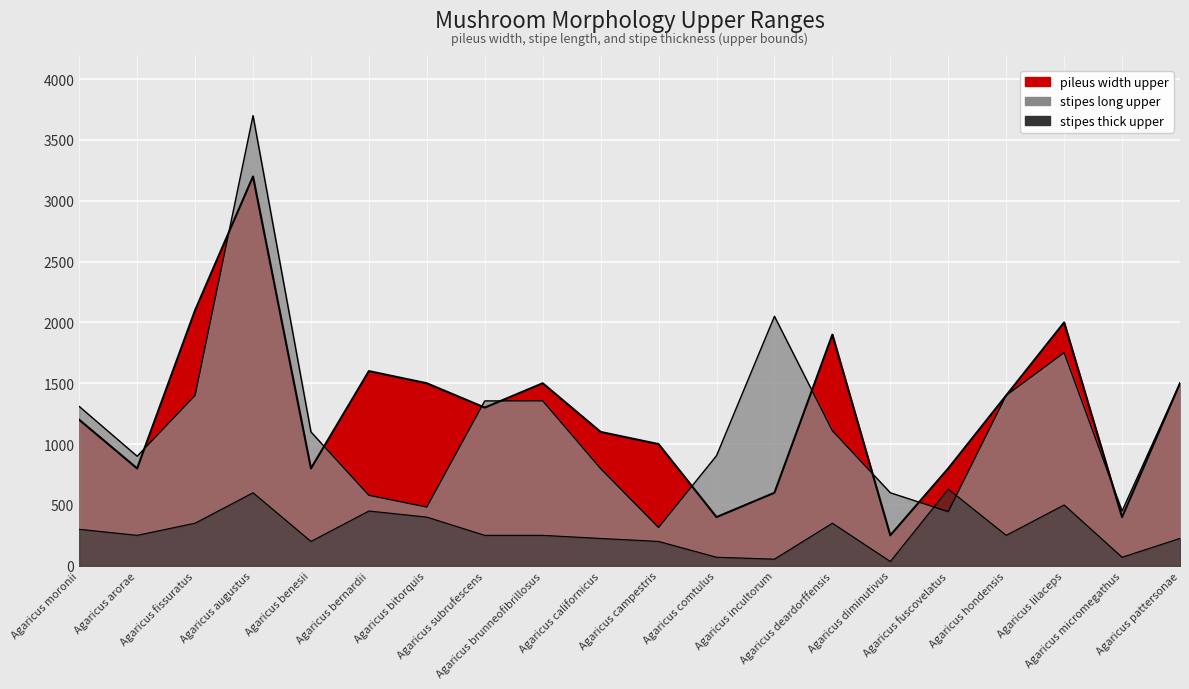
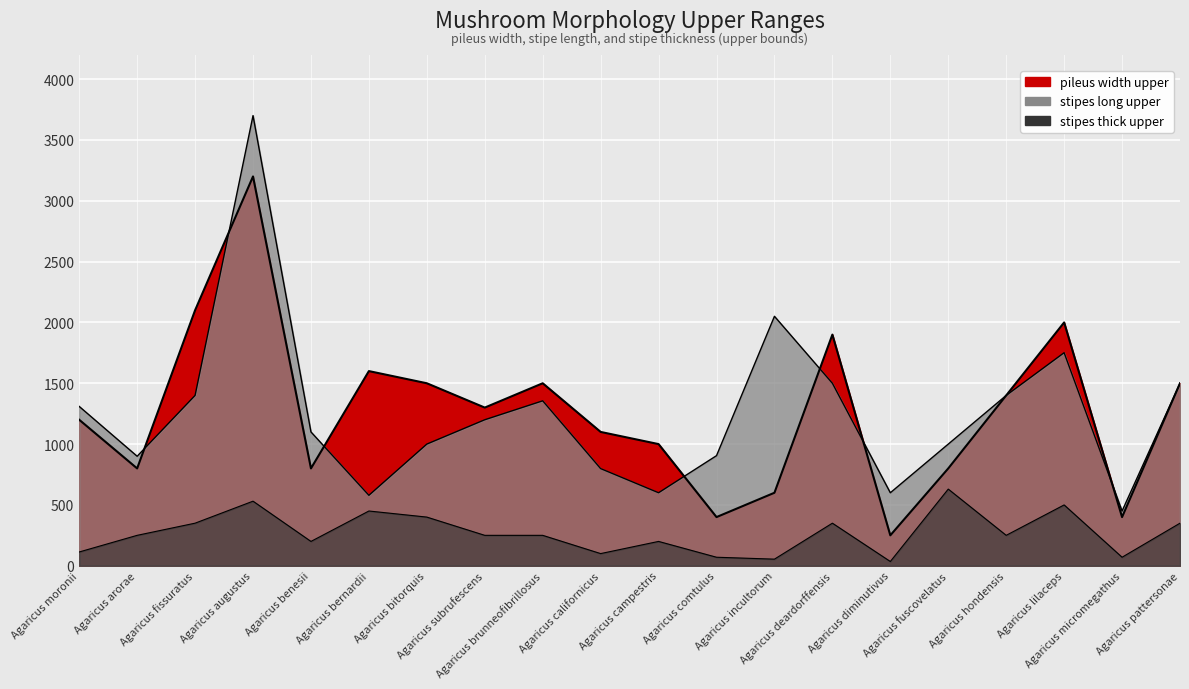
stipes thick upper, Agaricus moronii: 300 -> 110
stipes thick upper, Agaricus augustus: 600 -> 530
stipes long upper, Agaricus bitorquis: 480 -> 1000
stipes long upper, Agaricus subrufescens: 1350 -> 1200
stipes thick upper, Agaricus californicus: 220 -> 100
stipes long upper, Agaricus campestris: 310 -> 600
stipes long upper, Agaricus deardorffensis: 1110 -> 1500
stipes long upper, Agaricus fuscovelatus: 440 -> 1000
stipes thick upper, Agaricus pattersonae: 220 -> 350
